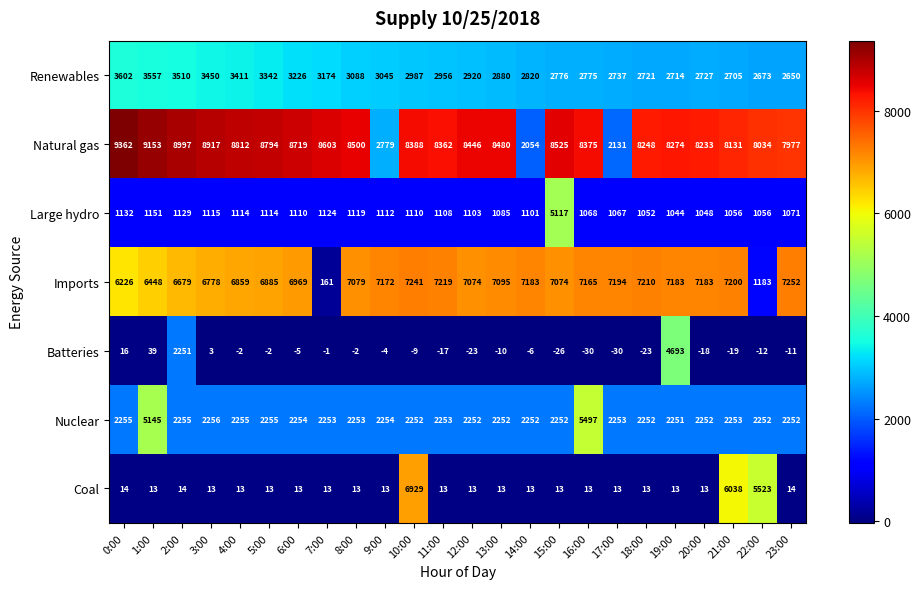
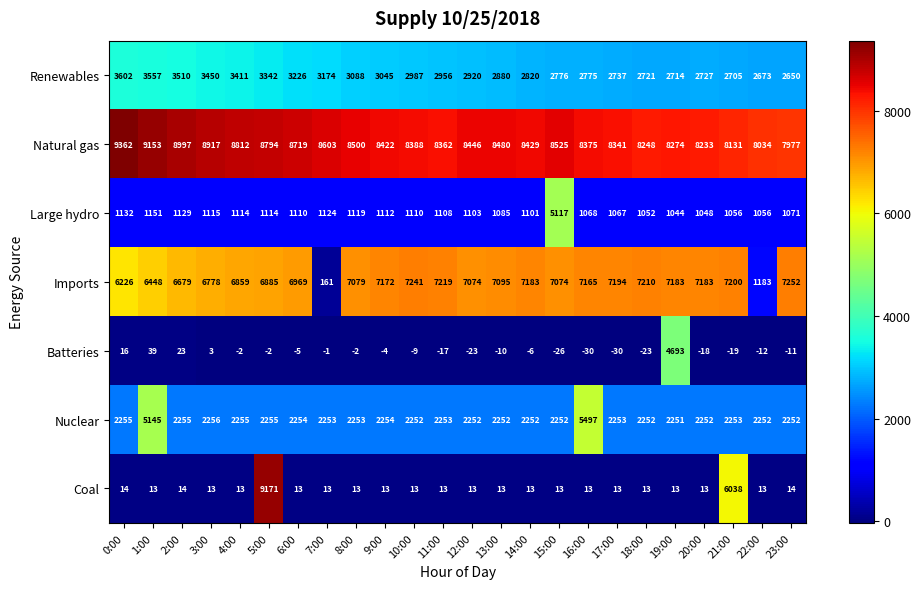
Natural gas, 9:00: 2779 -> 8422
Natural gas, 14:00: 2054 -> 8429
Natural gas, 17:00: 2131 -> 8341
Batteries, 2:00: 2251 -> 23
Coal, 5:00: 13 -> 9171
Coal, 10:00: 6929 -> 13
Coal, 22:00: 5523 -> 13
